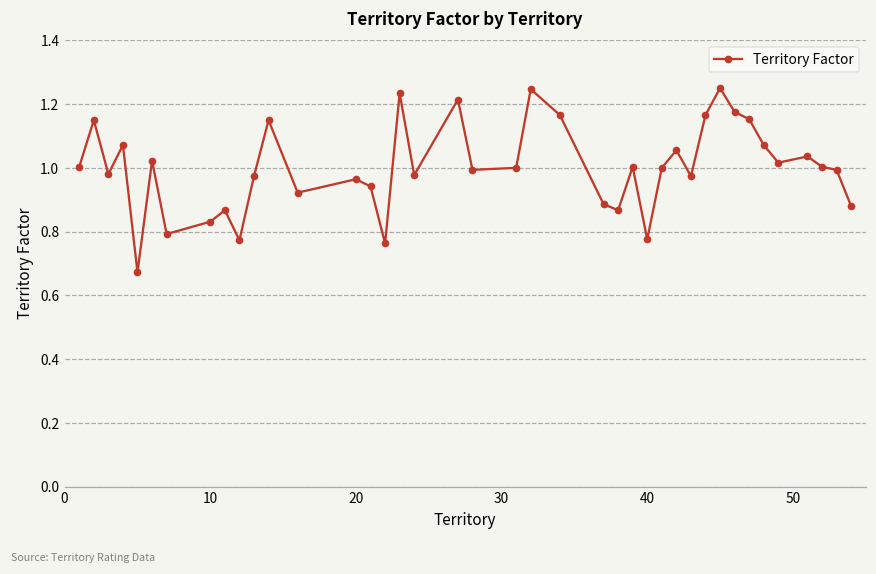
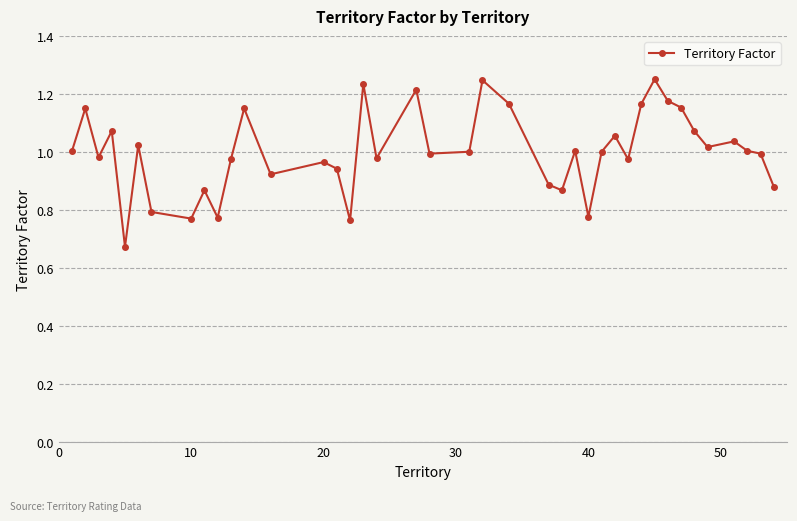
10: 0.83 -> 0.77
